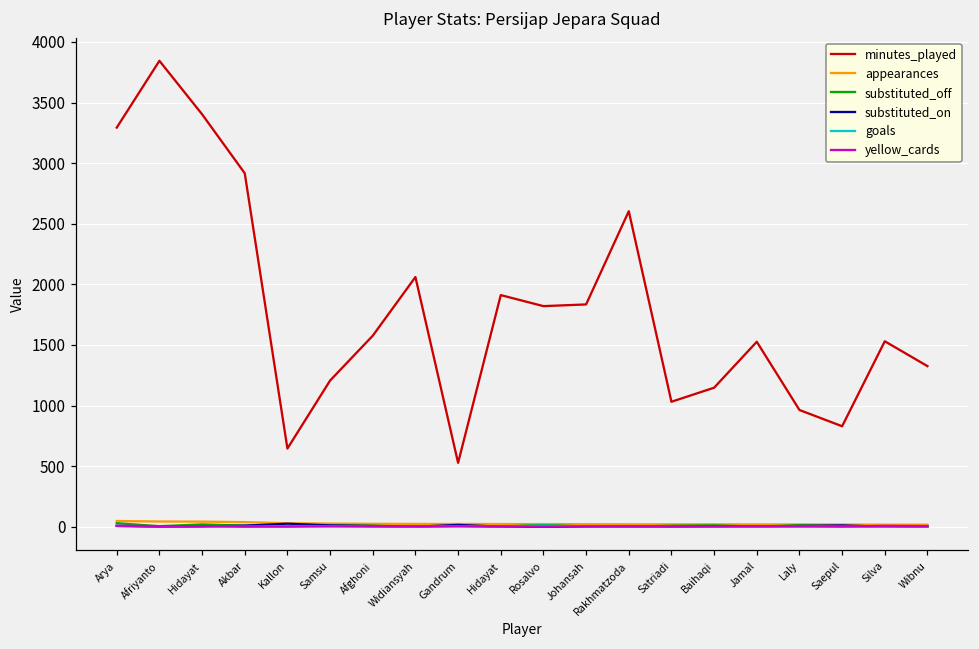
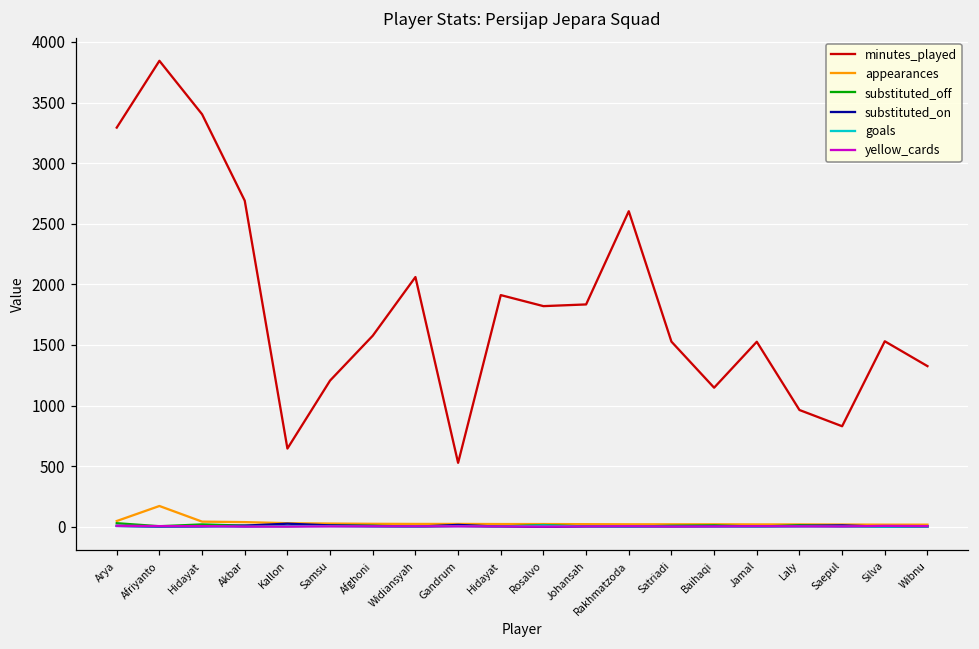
appearances, Afriyanto: 40 -> 170
minutes_played, Akbar: 2920 -> 2690
minutes_played, Satriadi: 1030 -> 1530
